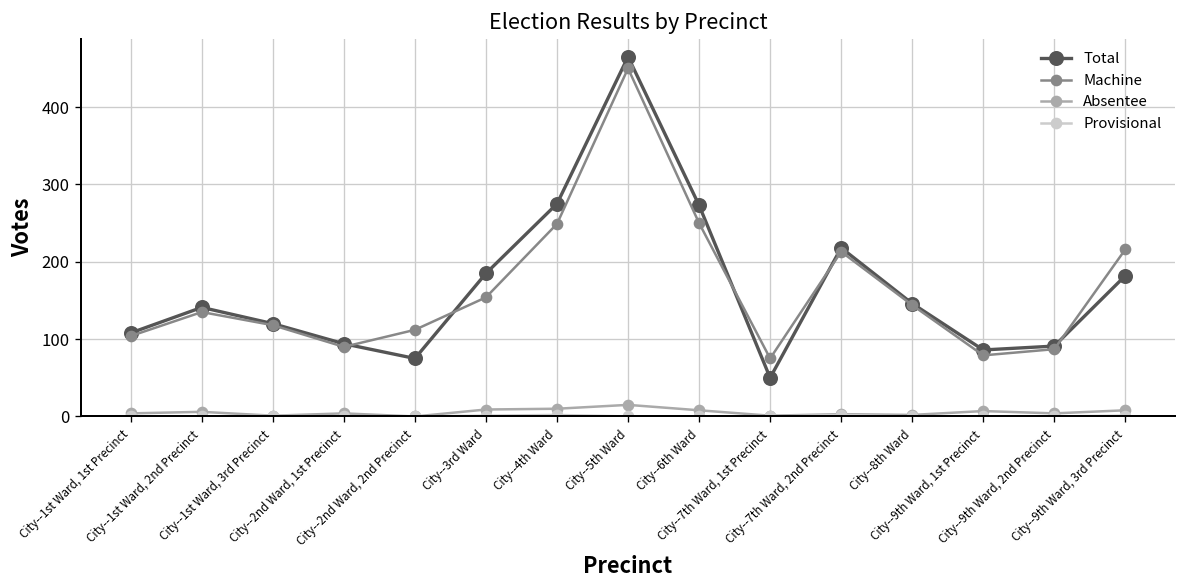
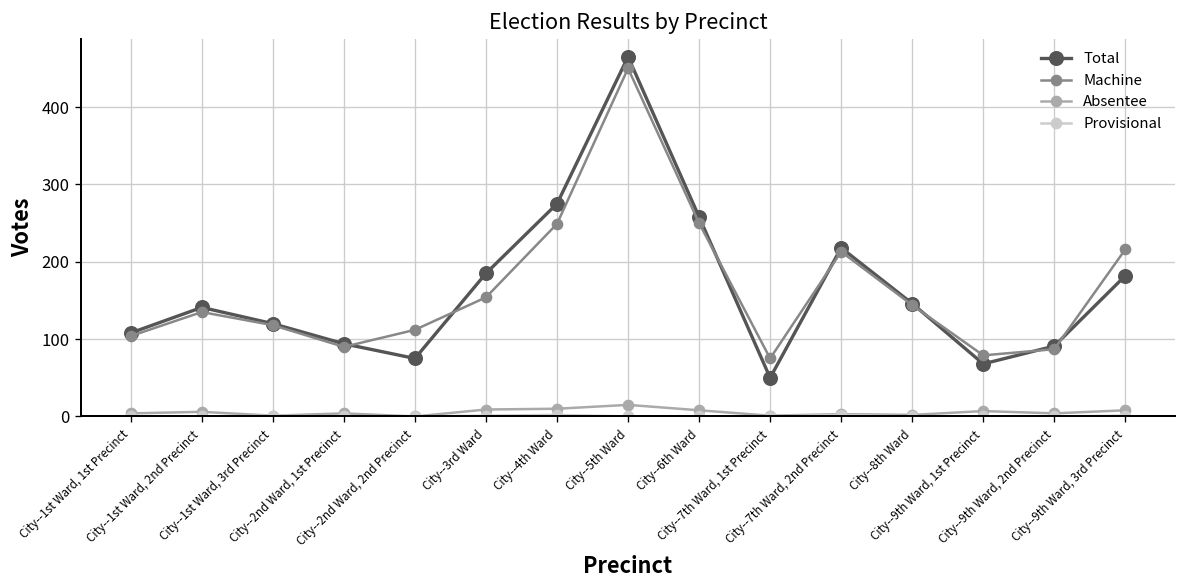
Total, City--6th Ward: 270 -> 260
Total, City--9th Ward, 1st Precinct: 90 -> 70
